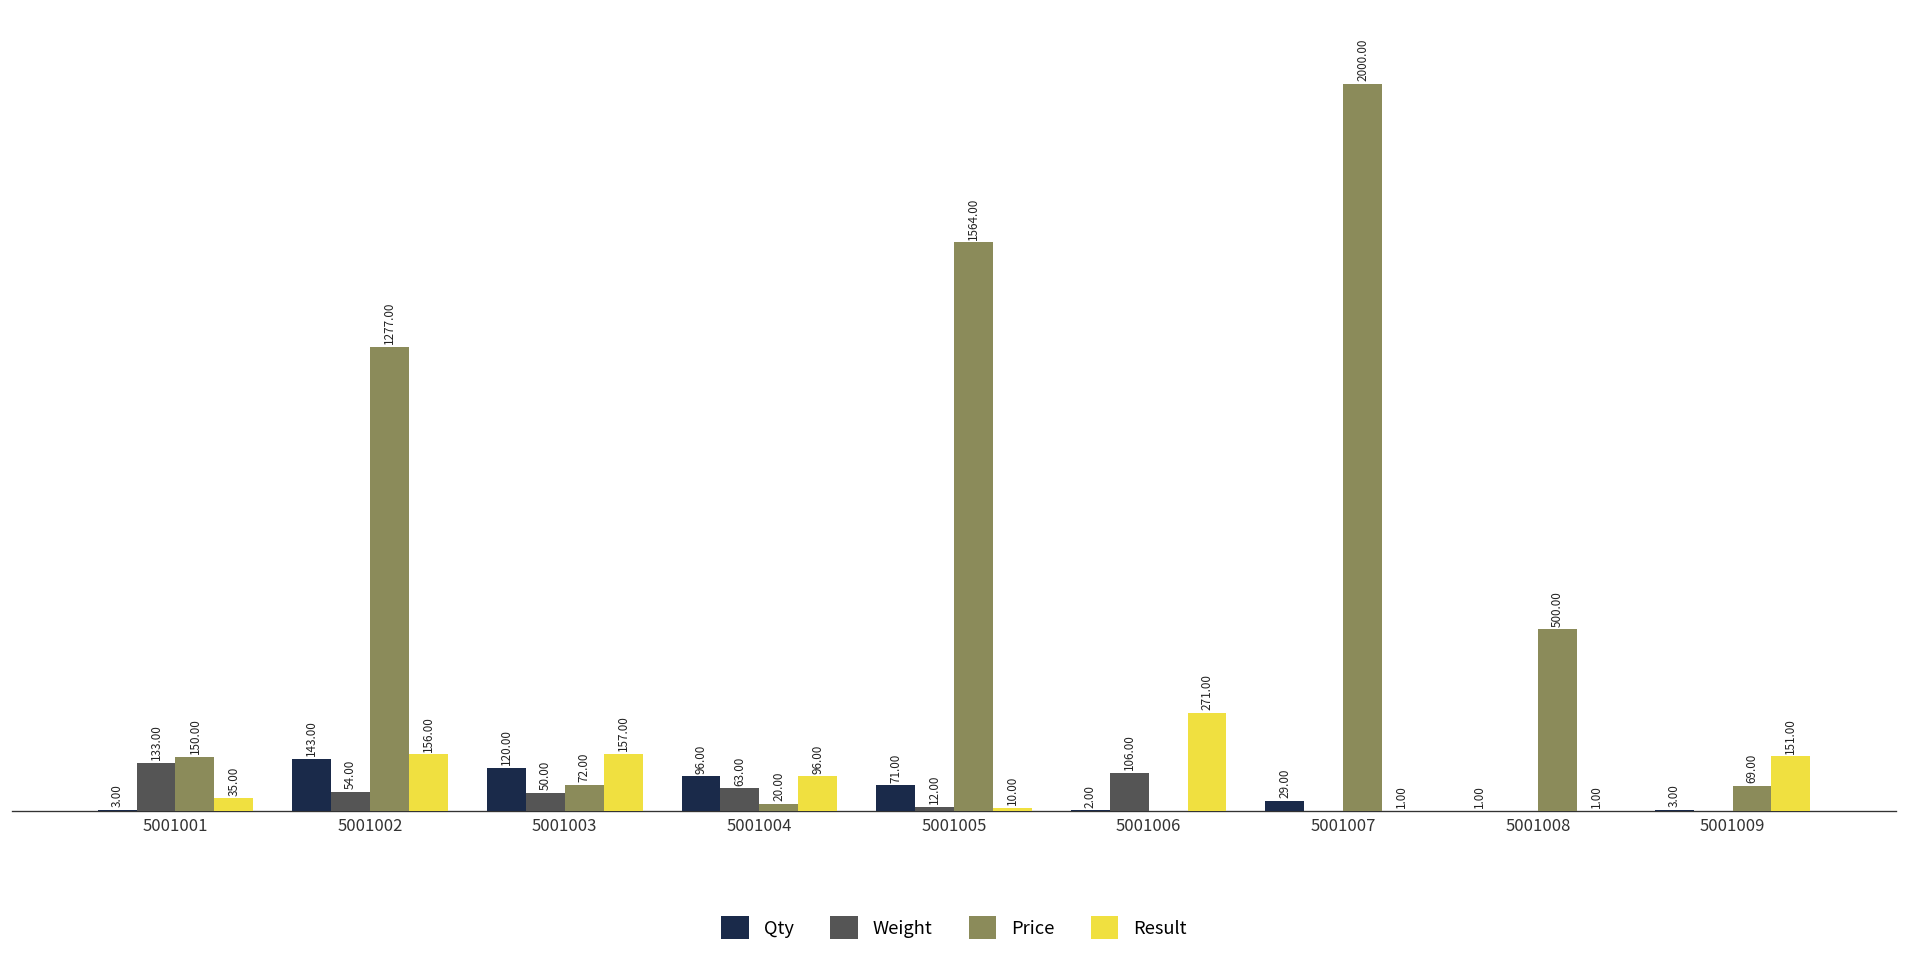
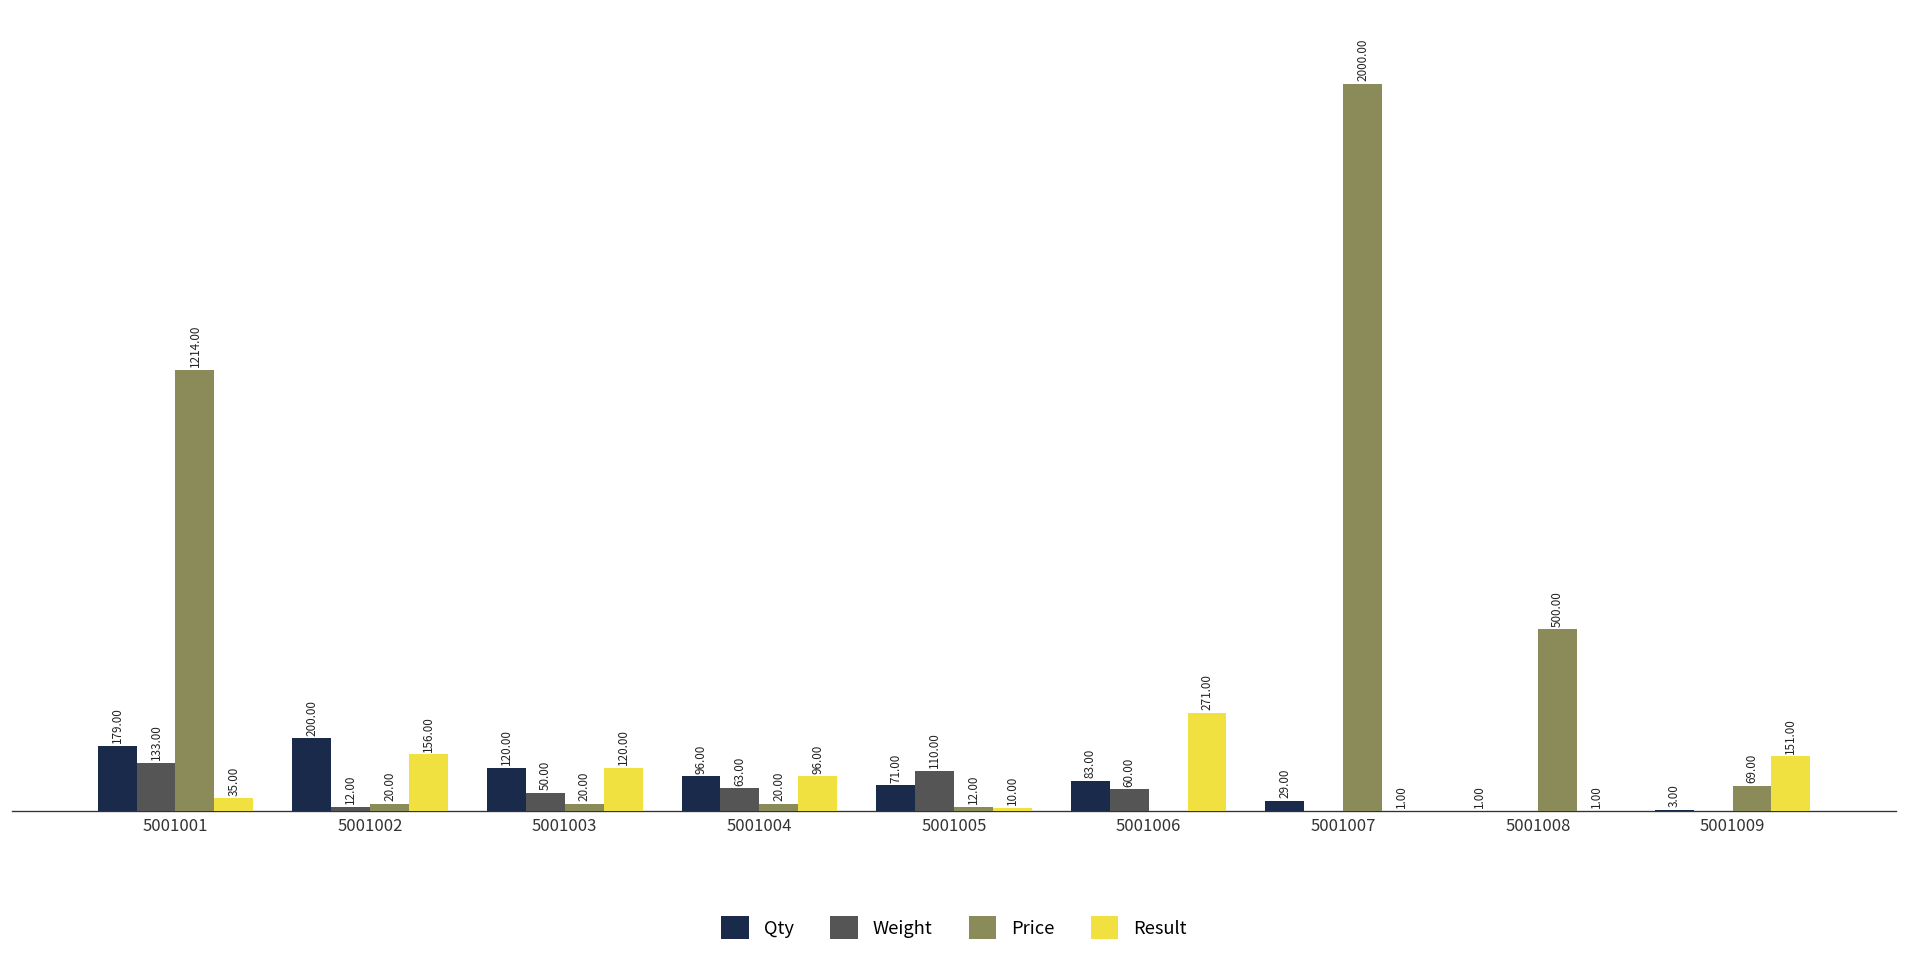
Qty, 5001001: 3.00 -> 179.00
Price, 5001001: 150.00 -> 1214.00
Qty, 5001002: 143.00 -> 200.00
Weight, 5001002: 54.00 -> 12.00
Price, 5001002: 1277.00 -> 20.00
Price, 5001003: 72.00 -> 20.00
Result, 5001003: 157.00 -> 120.00
Weight, 5001005: 12.00 -> 110.00
Price, 5001005: 1564.00 -> 12.00
Qty, 5001006: 2.00 -> 83.00
Weight, 5001006: 106.00 -> 60.00
